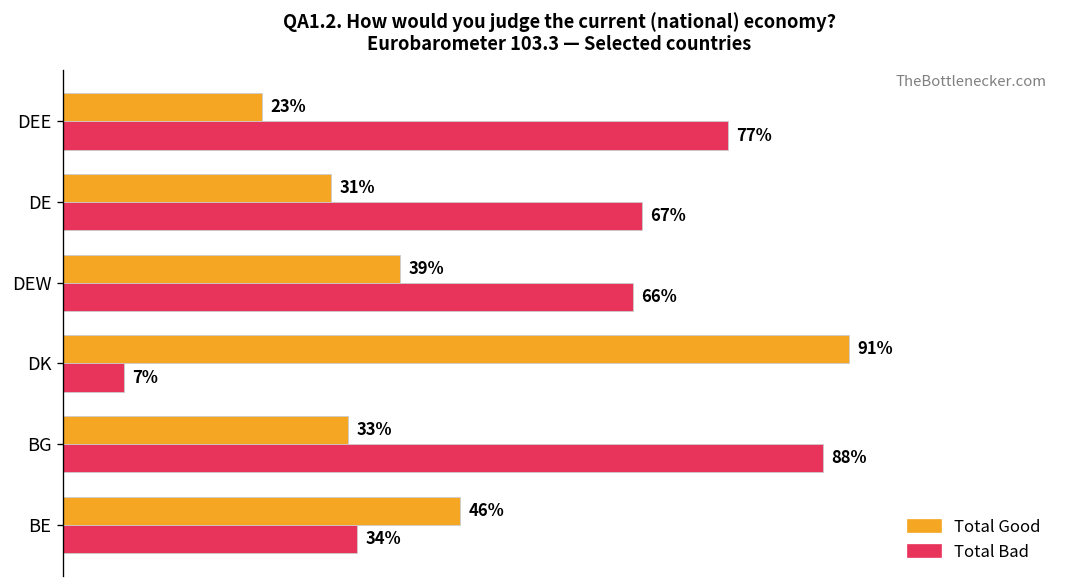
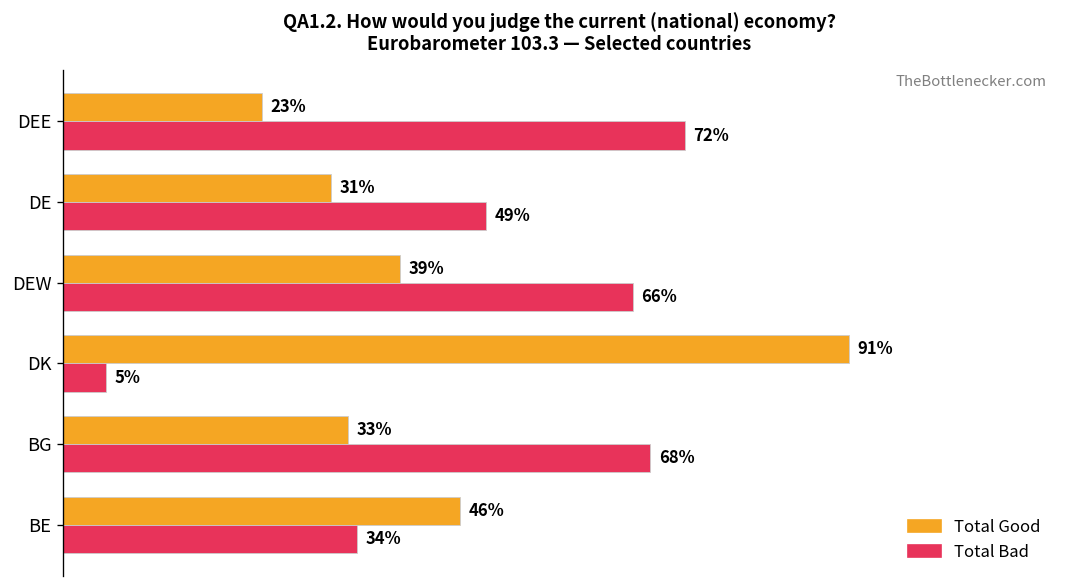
Total Bad, DEE: 77% -> 72%
Total Bad, DE: 67% -> 49%
Total Bad, DK: 7% -> 5%
Total Bad, BG: 88% -> 68%
